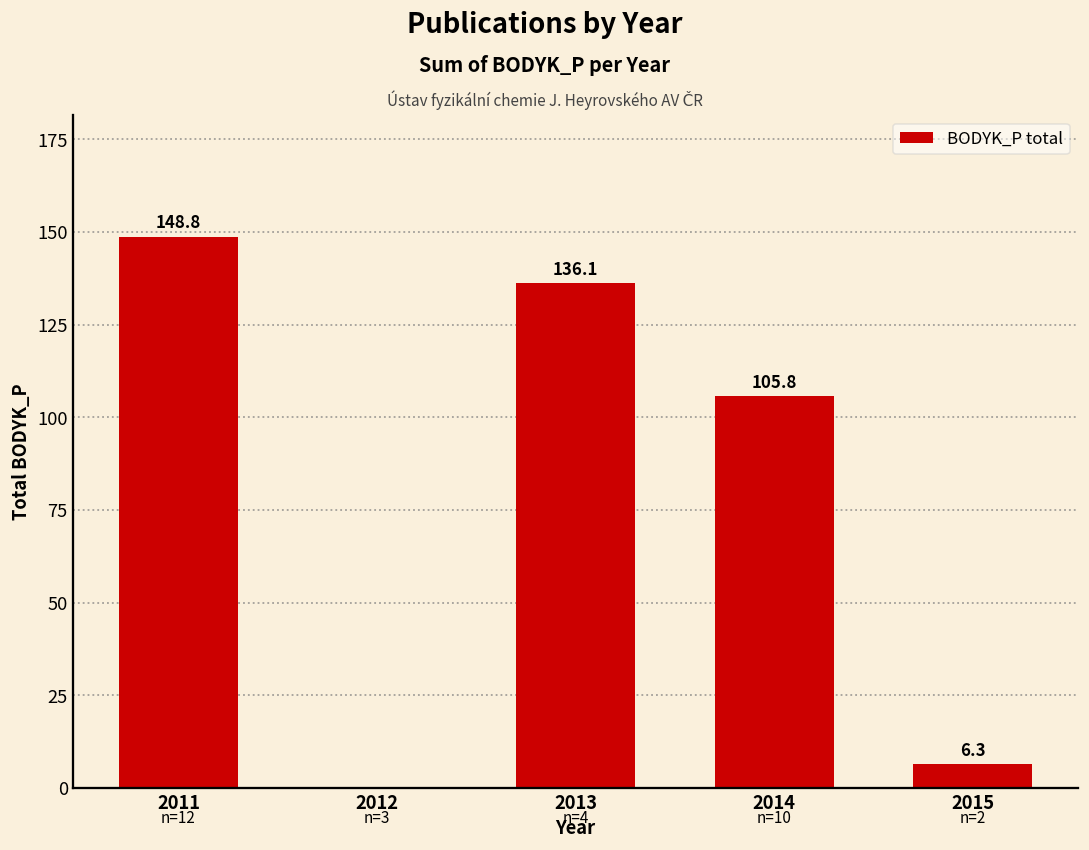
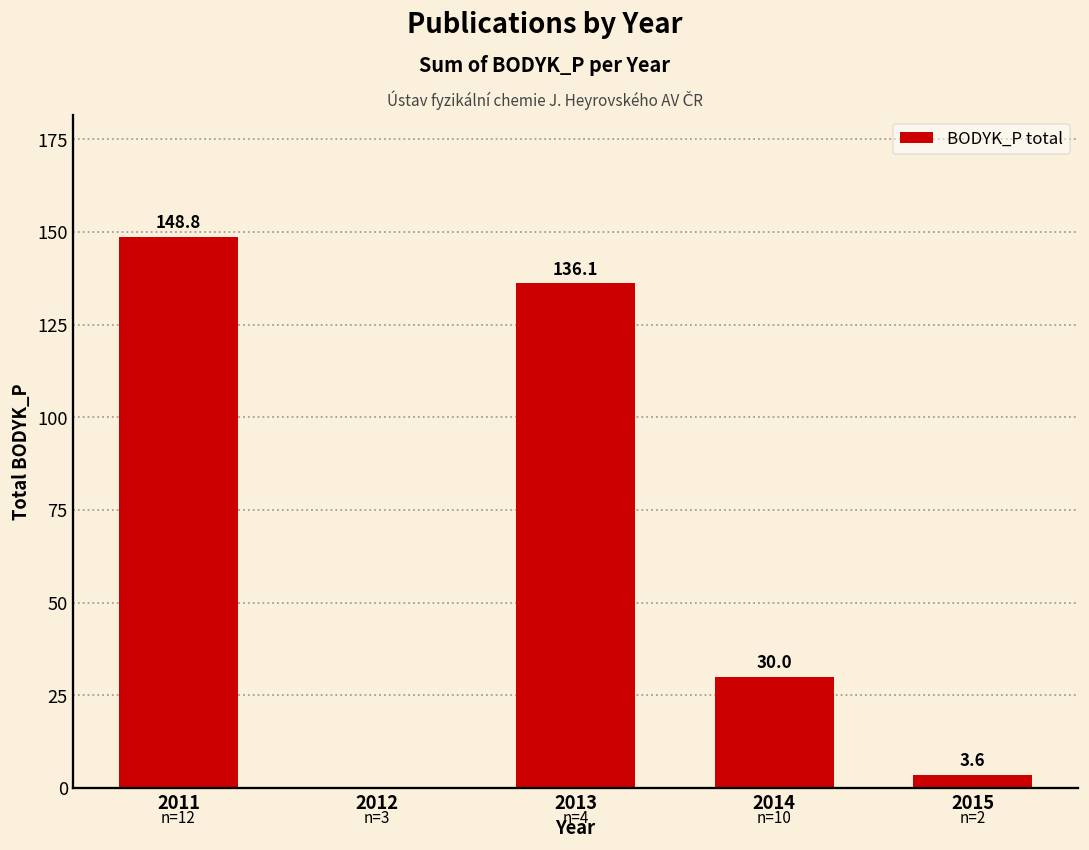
2014: 105.8 -> 30.0
2015: 6.3 -> 3.6
